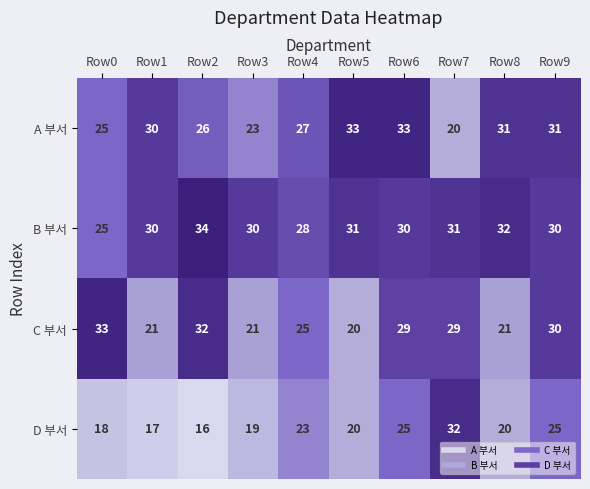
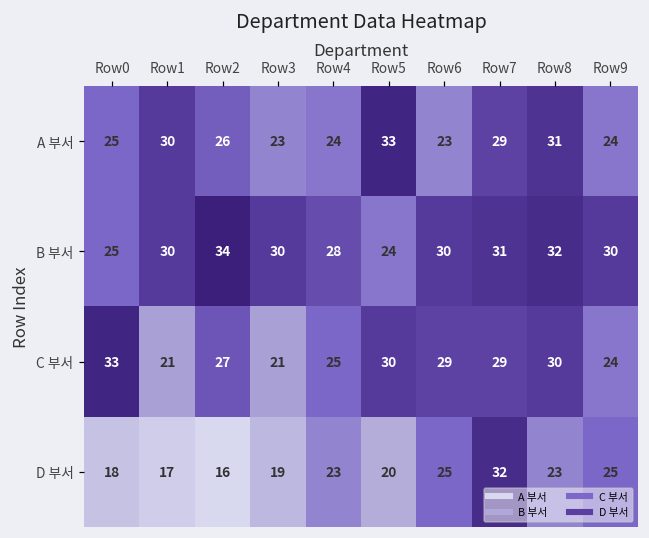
A 부서, Row4: 27 -> 24
A 부서, Row6: 33 -> 23
A 부서, Row7: 20 -> 29
A 부서, Row9: 31 -> 24
B 부서, Row5: 31 -> 24
C 부서, Row2: 32 -> 27
C 부서, Row5: 20 -> 30
C 부서, Row8: 21 -> 30
C 부서, Row9: 30 -> 24
D 부서, Row8: 20 -> 23
